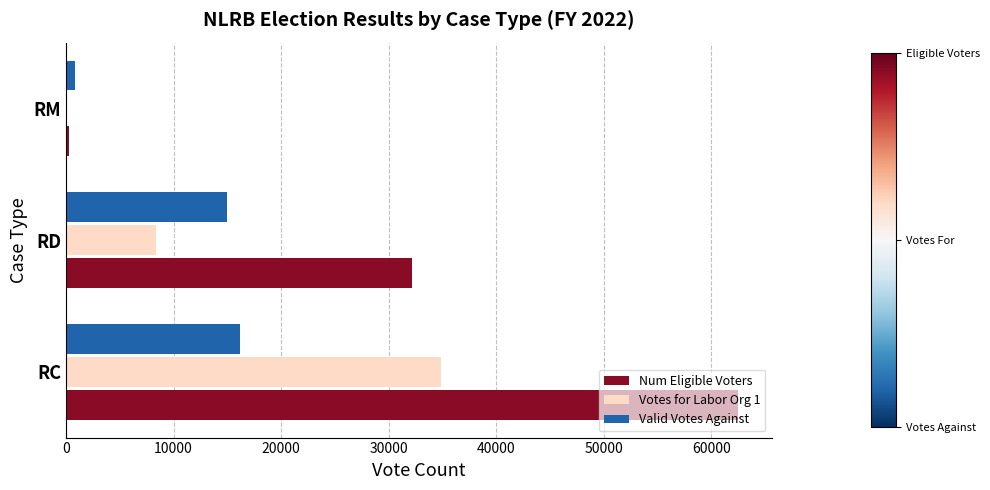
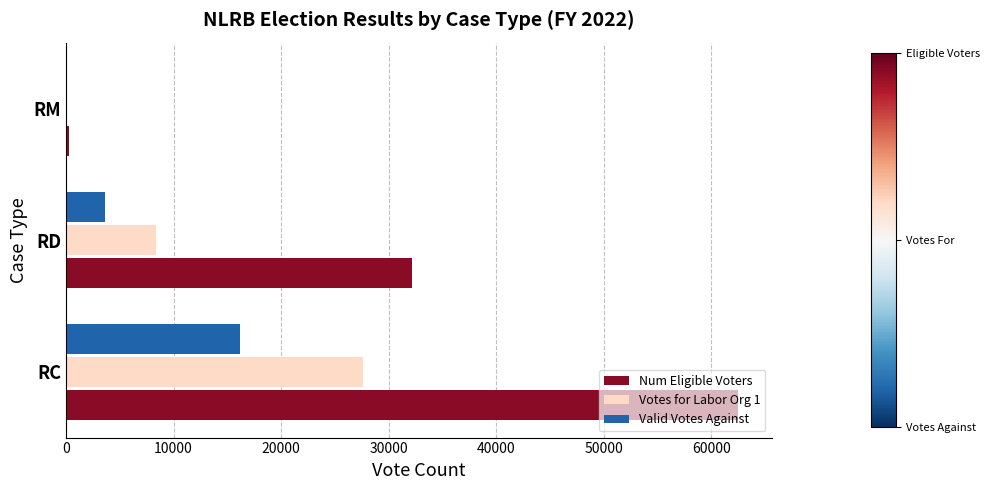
Valid Votes Against, RM: 800 -> 100
Valid Votes Against, RD: 14900 -> 3600
Votes for Labor Org 1, RC: 34900 -> 27600
